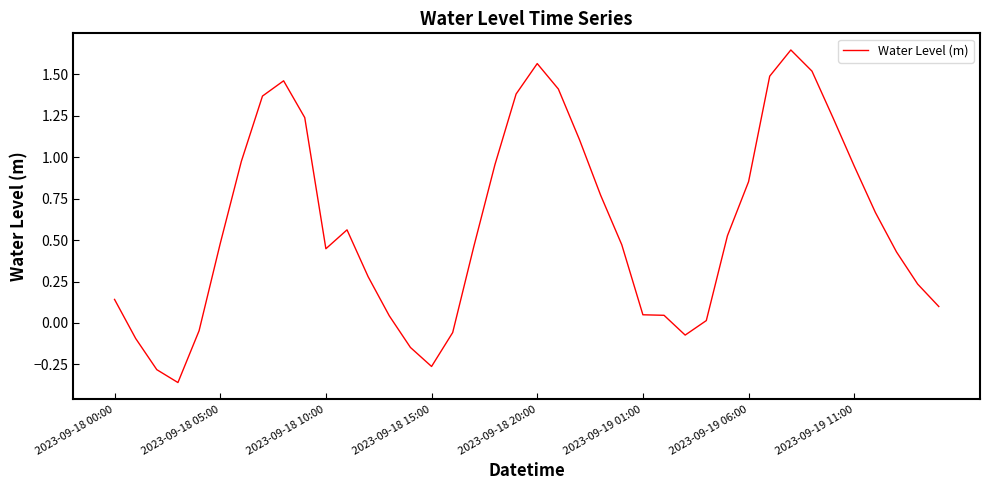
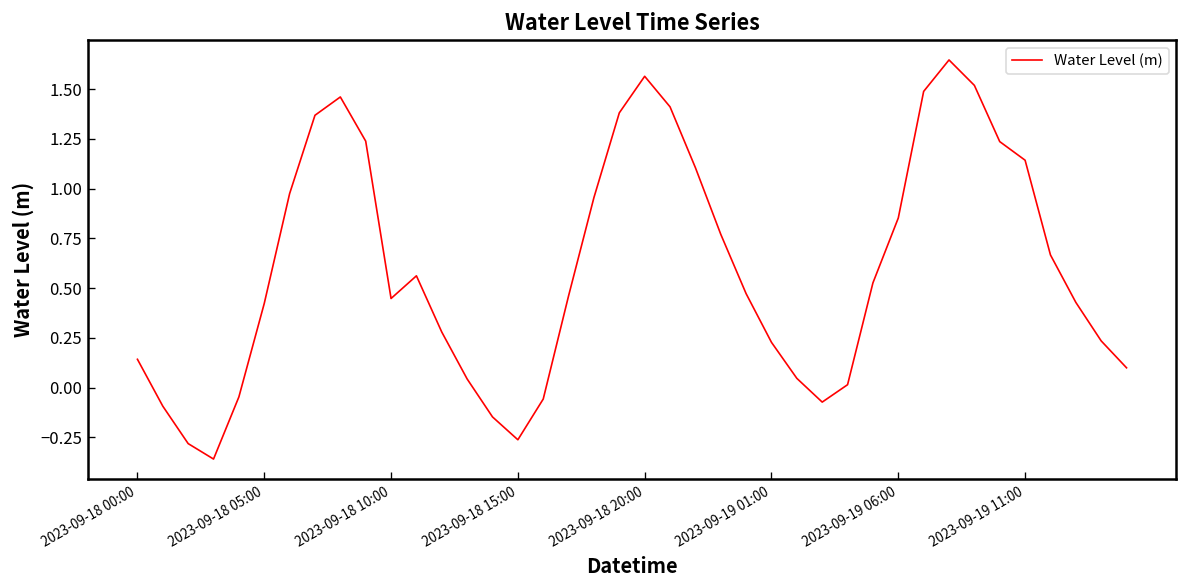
2023-09-18 05:00: 0.48 -> 0.42
2023-09-19 01:00: 0.05 -> 0.23
2023-09-19 11:00: 0.95 -> 1.14
